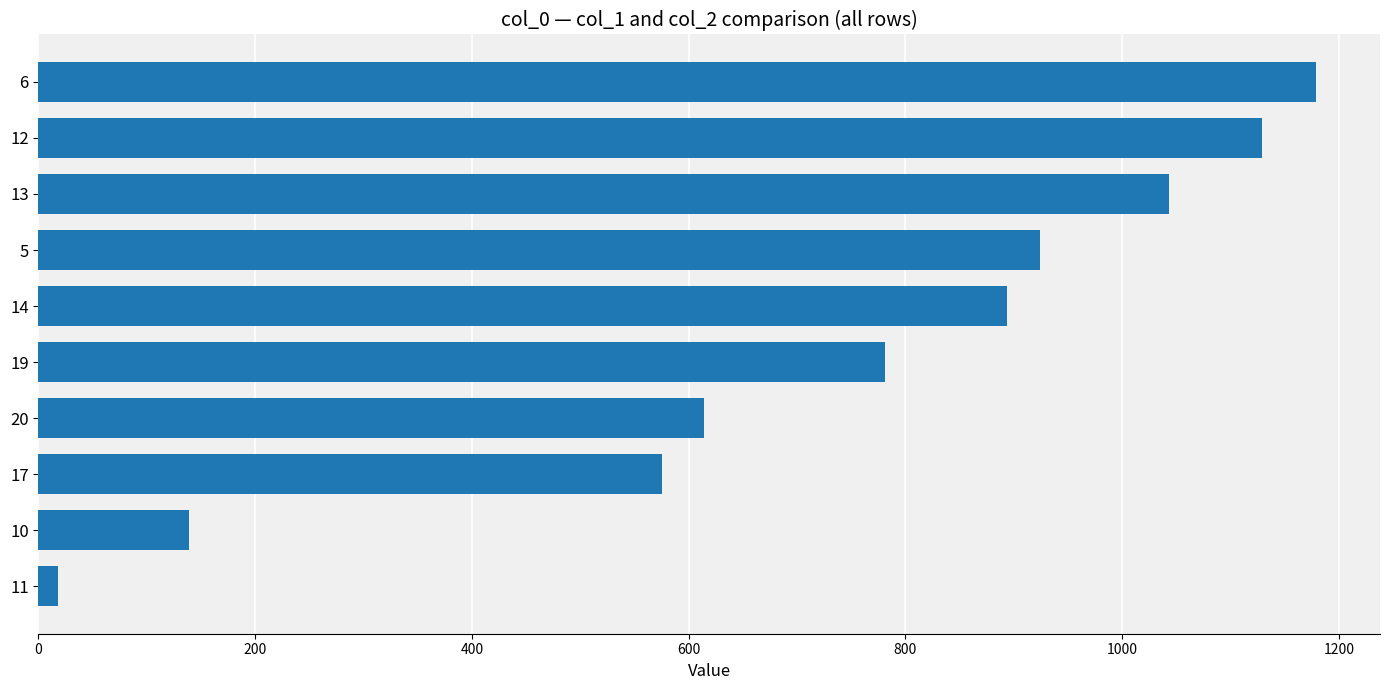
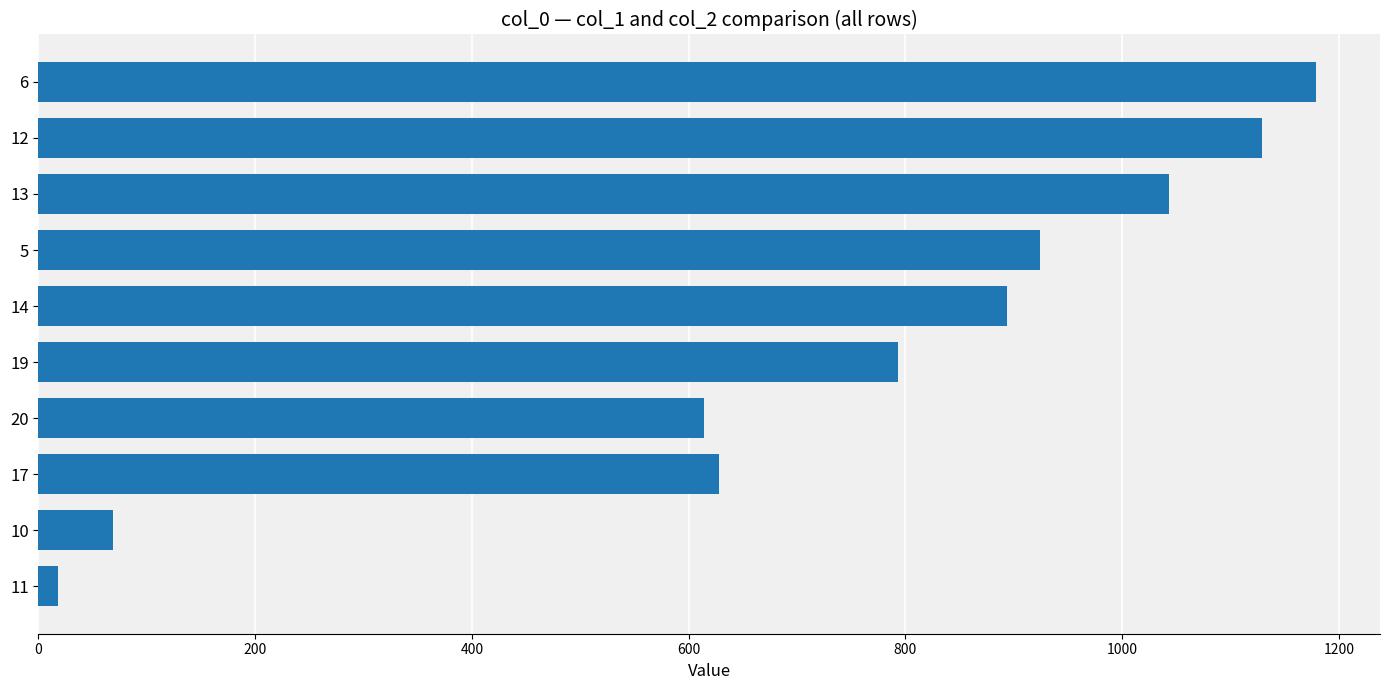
19: 781 -> 793
17: 575 -> 628
10: 139 -> 69
